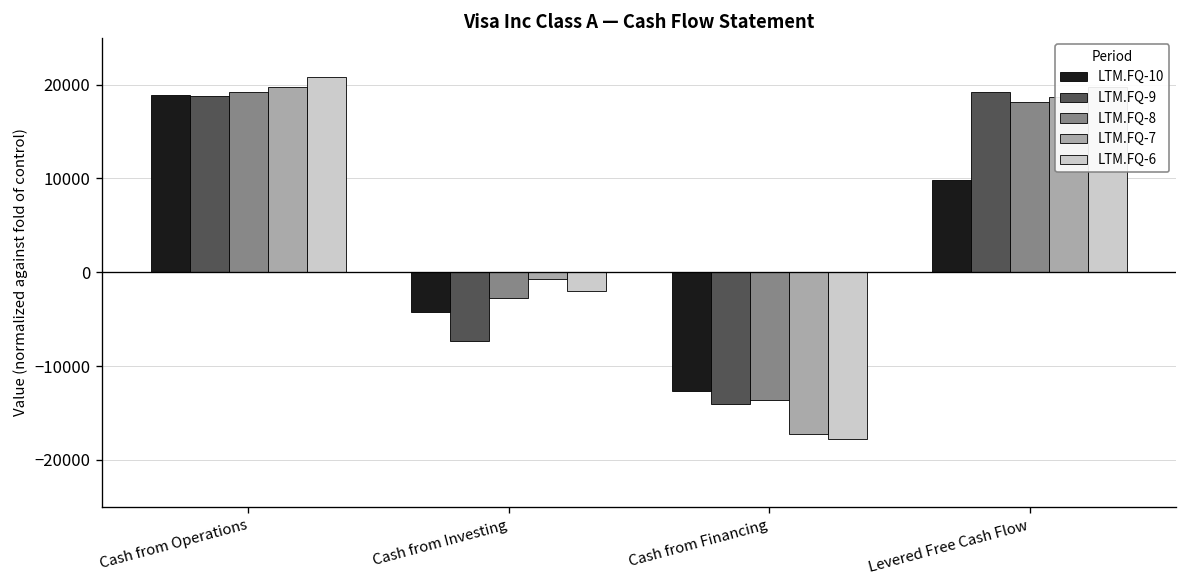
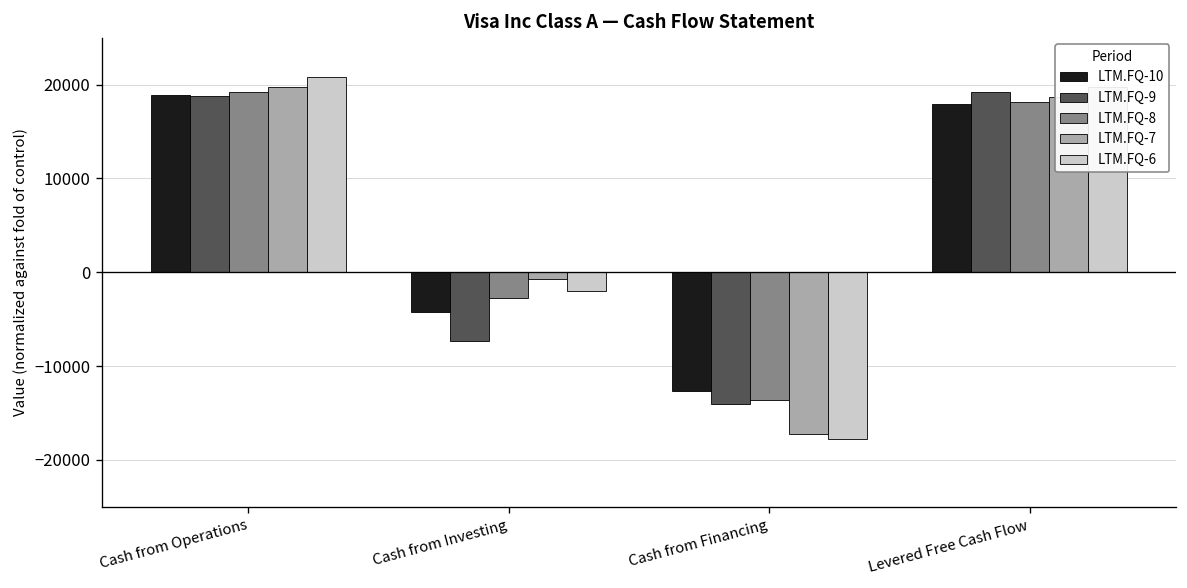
LTM.FQ-10, Levered Free Cash Flow: 10000 -> 18000
